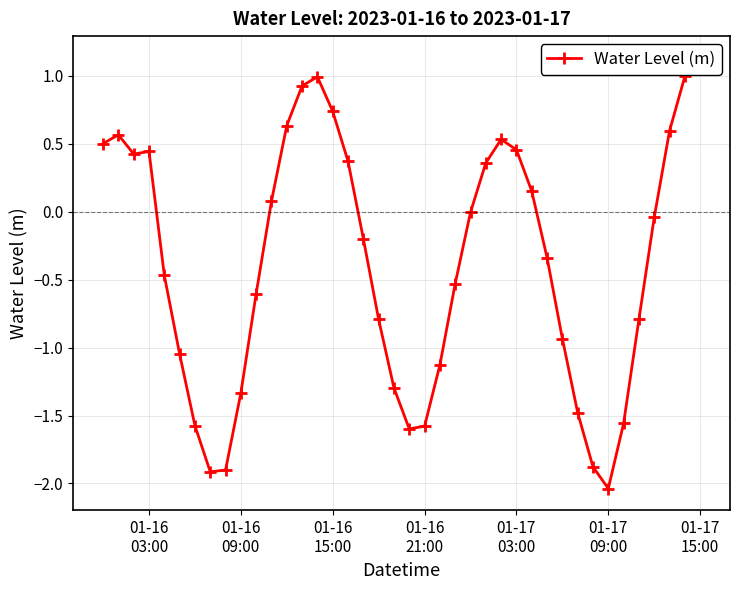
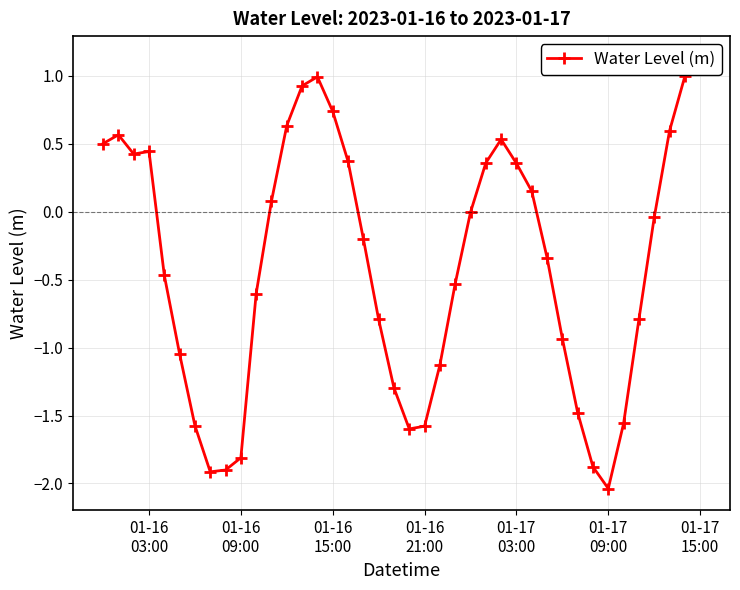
01-16 09:00: -1.33 -> -1.81
01-17 03:00: 0.46 -> 0.36
